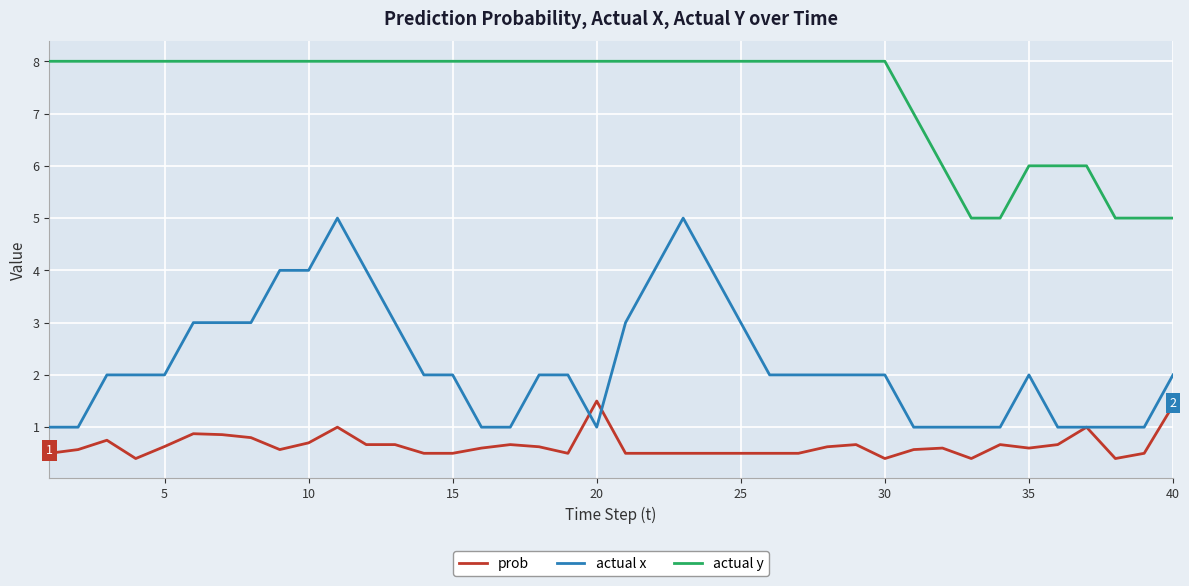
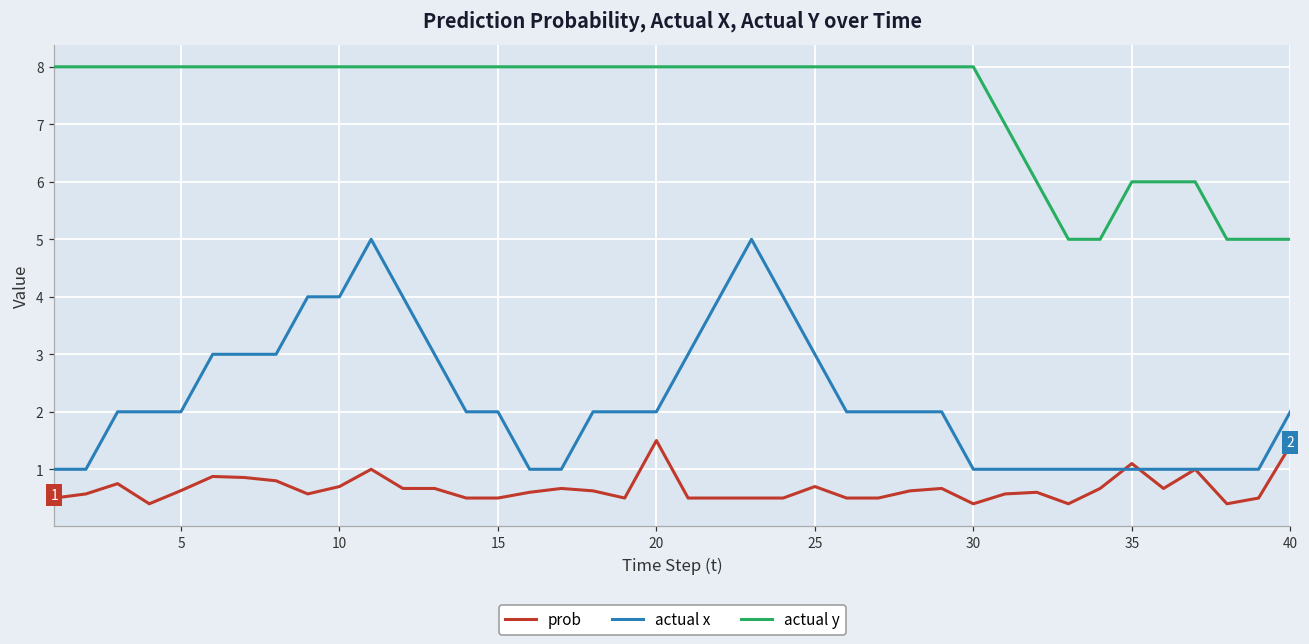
actual x, 20: 1 -> 2
prob, 25: 0.5 -> 0.7
actual x, 30: 2 -> 1
prob, 35: 0.6 -> 1.1
actual x, 35: 2 -> 1
